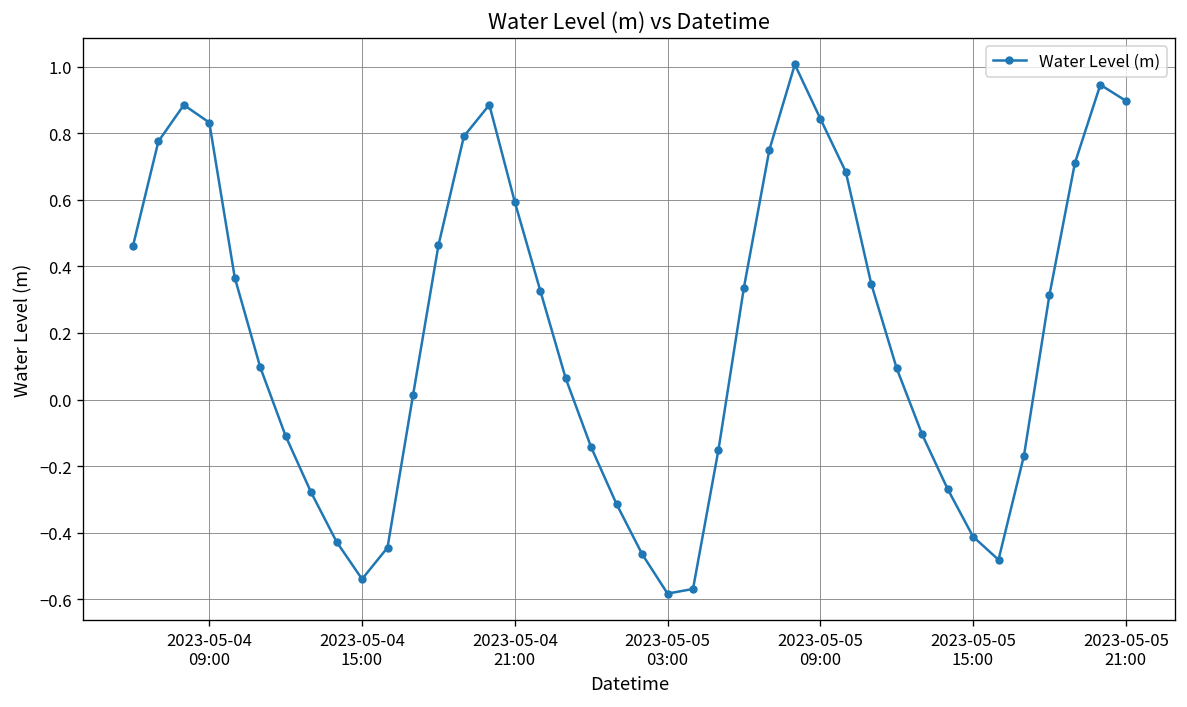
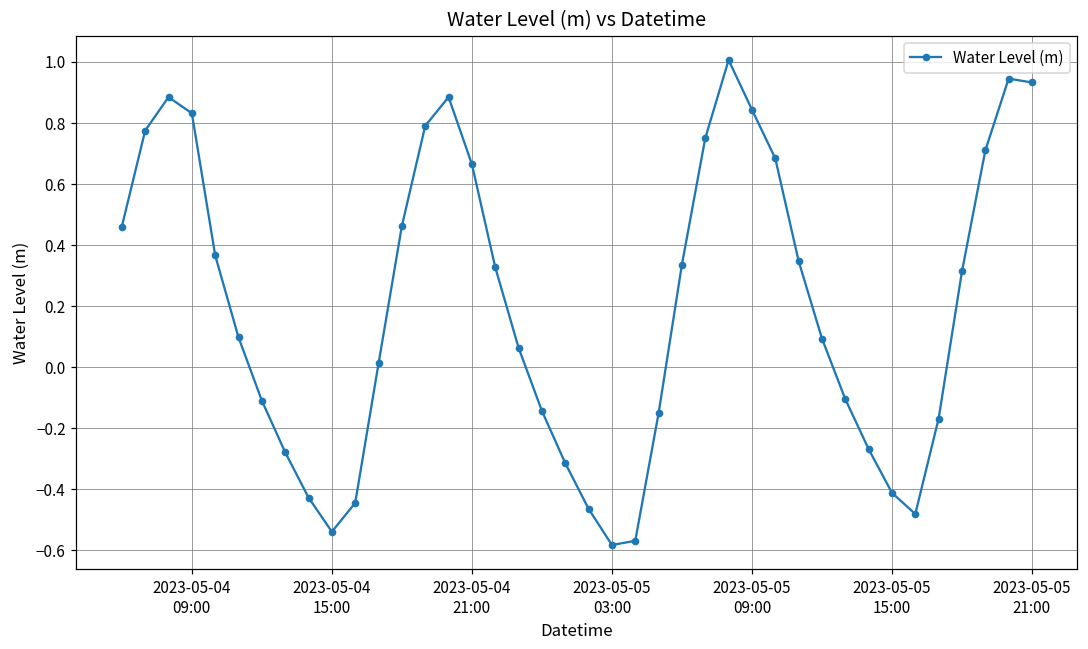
2023-05-04 21:00: 0.59 -> 0.66
2023-05-05 21:00: 0.90 -> 0.93
